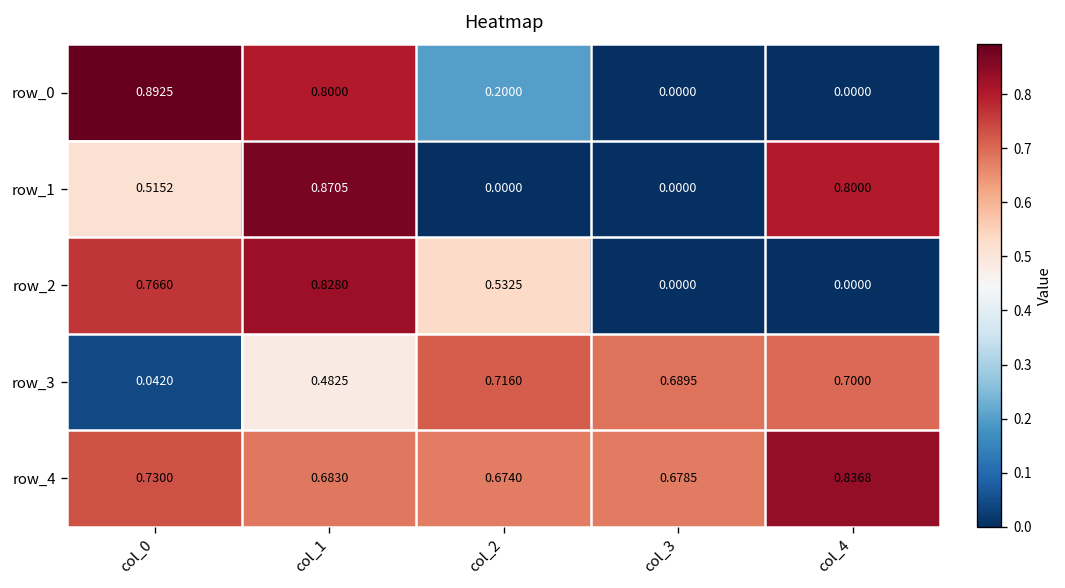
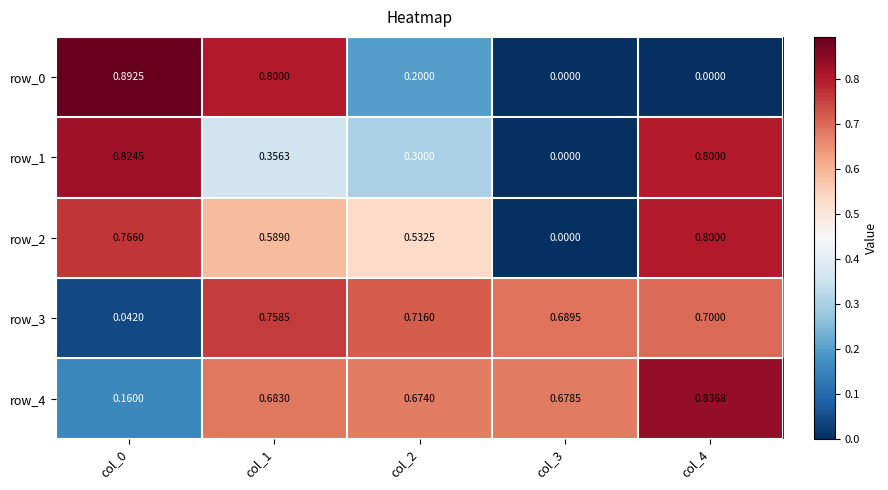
row_1, col_0: 0.5152 -> 0.8245
row_1, col_1: 0.8705 -> 0.3563
row_1, col_2: 0.0000 -> 0.3000
row_2, col_1: 0.8280 -> 0.5890
row_2, col_4: 0.0000 -> 0.8000
row_3, col_1: 0.4825 -> 0.7585
row_4, col_0: 0.7300 -> 0.1600
